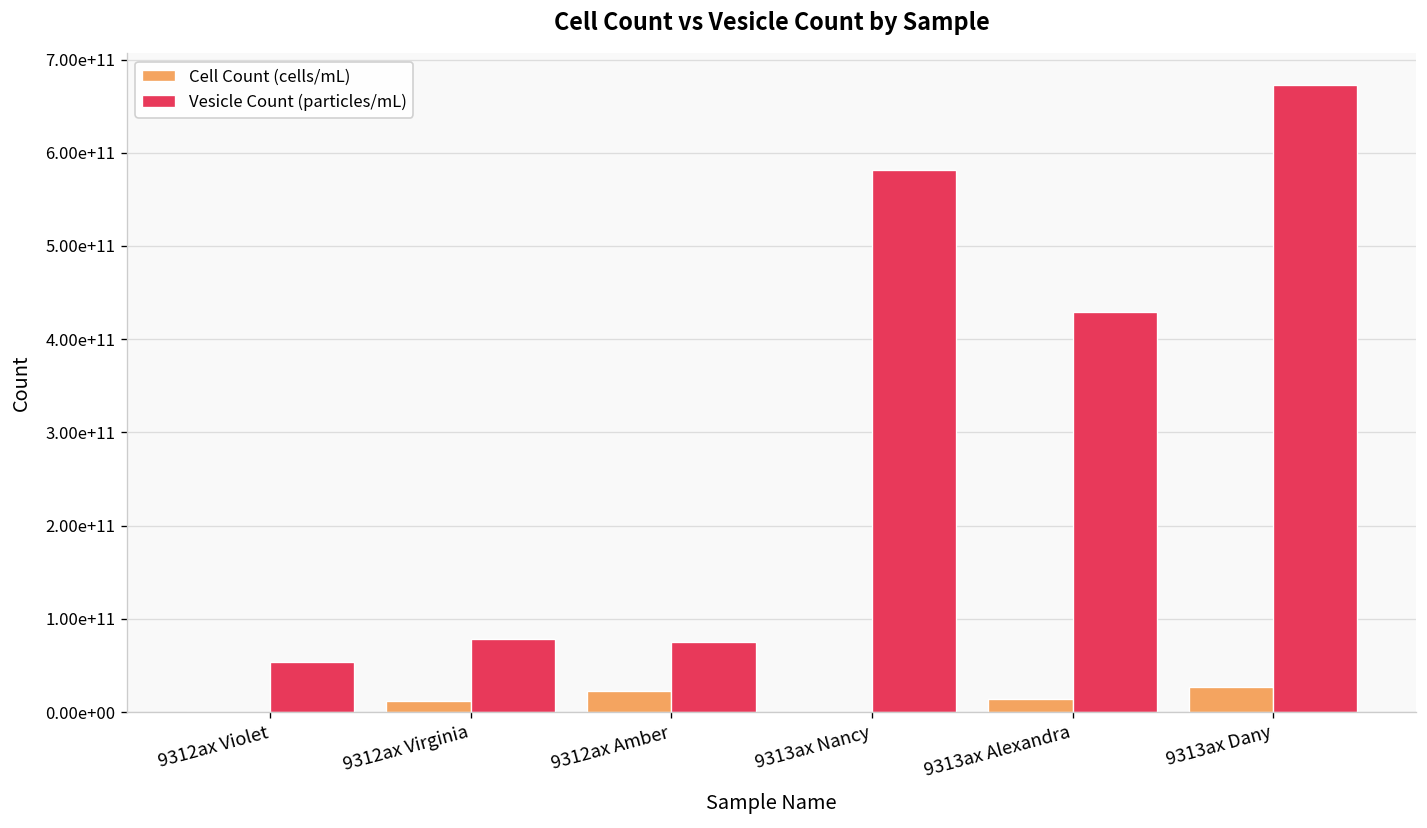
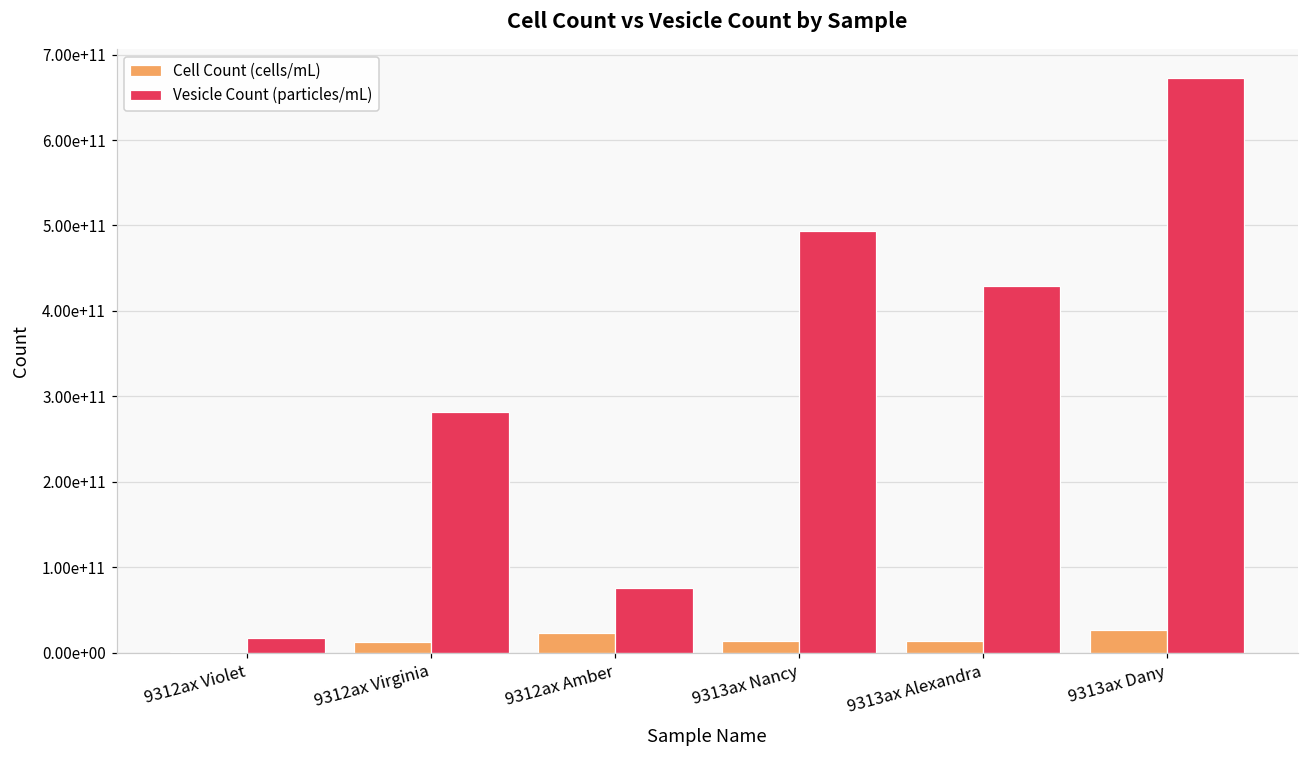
Vesicle Count (particles/mL), 9312ax Violet: 50000000000 -> 20000000000
Vesicle Count (particles/mL), 9312ax Virginia: 80000000000 -> 280000000000
Cell Count (cells/mL), 9313ax Nancy: 0 -> 10000000000
Vesicle Count (particles/mL), 9313ax Nancy: 580000000000 -> 490000000000
